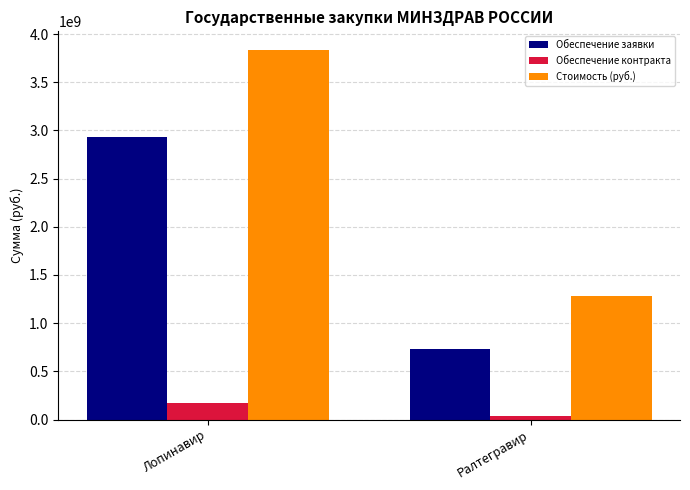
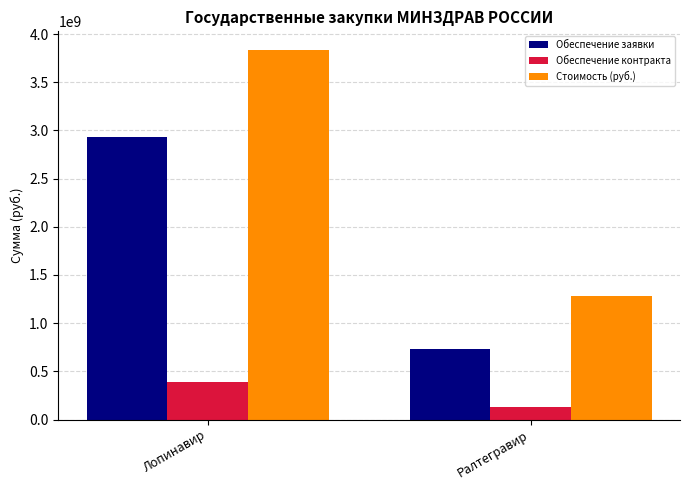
Обеспечение контракта, Лопинавир: 200000000 -> 400000000
Обеспечение контракта, Ралтегравир: 0 -> 100000000
